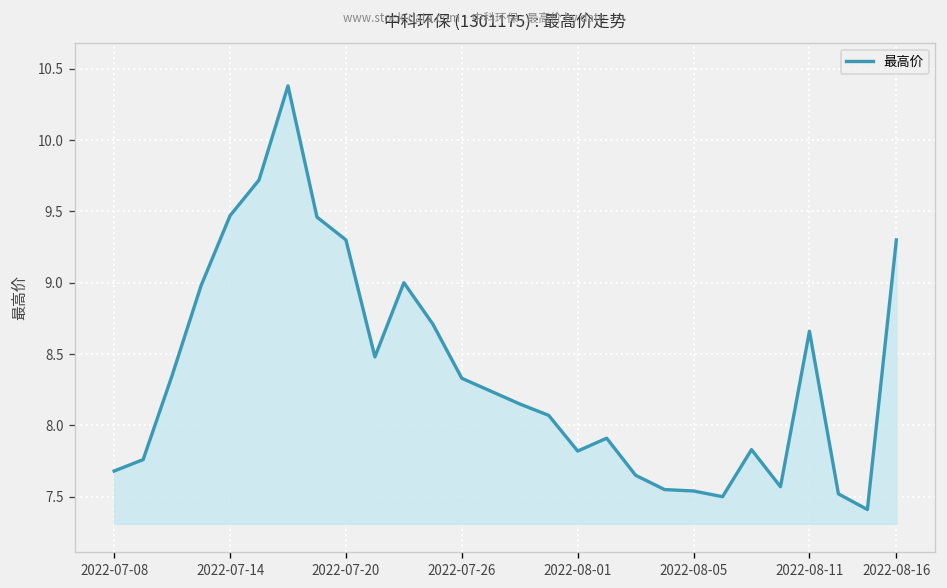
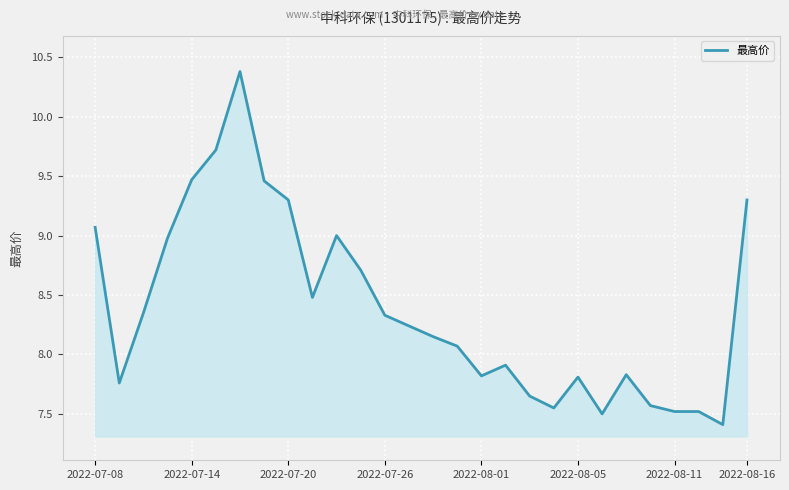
2022-07-08: 7.68 -> 9.07
2022-08-05: 7.54 -> 7.81
2022-08-11: 8.66 -> 7.52
